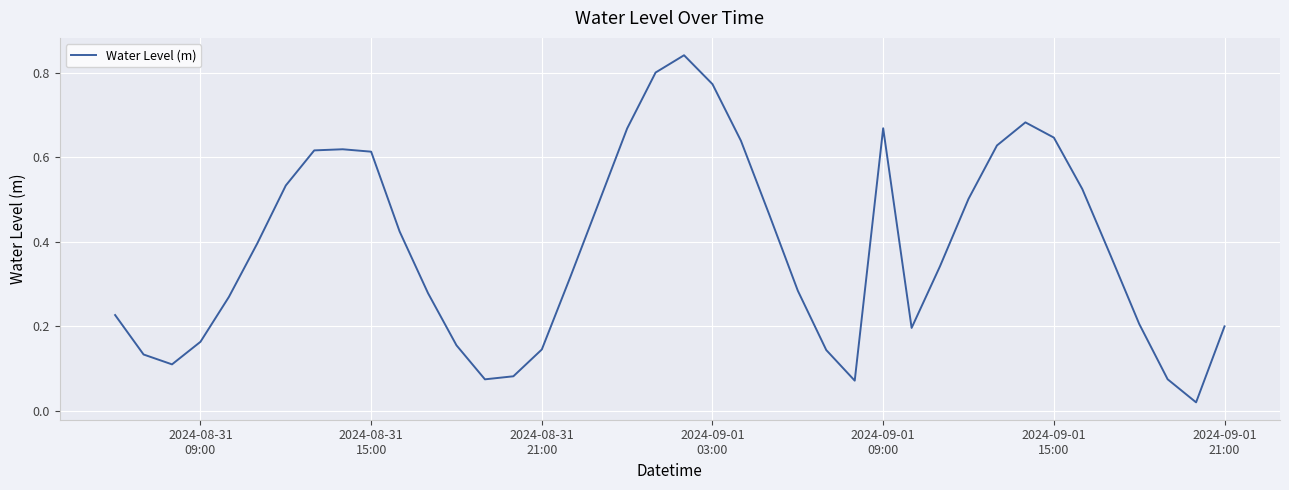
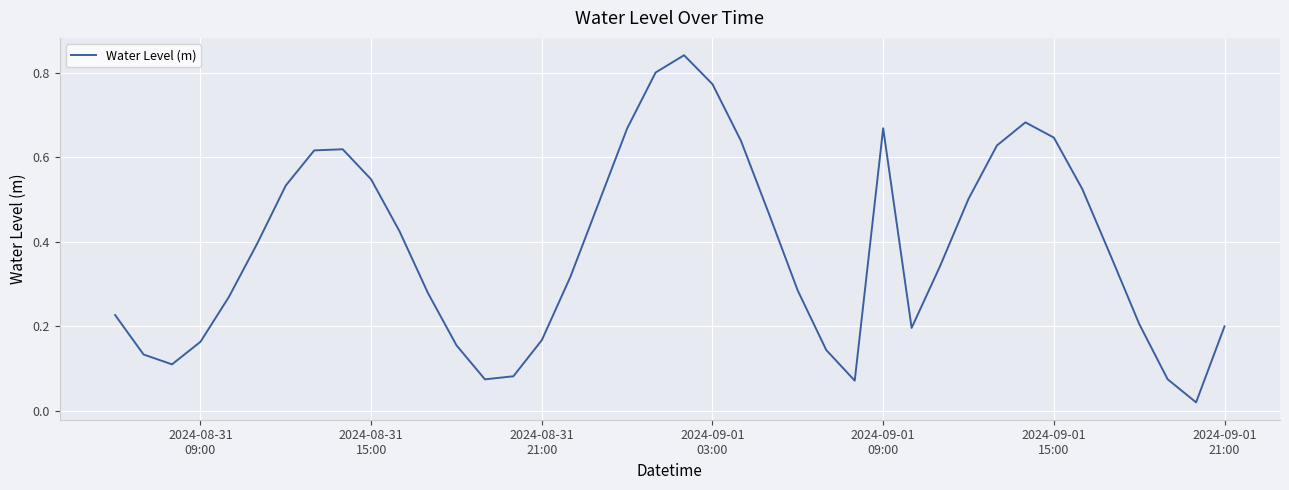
2024-08-31 15:00: 0.61 -> 0.55
2024-08-31 21:00: 0.15 -> 0.17
